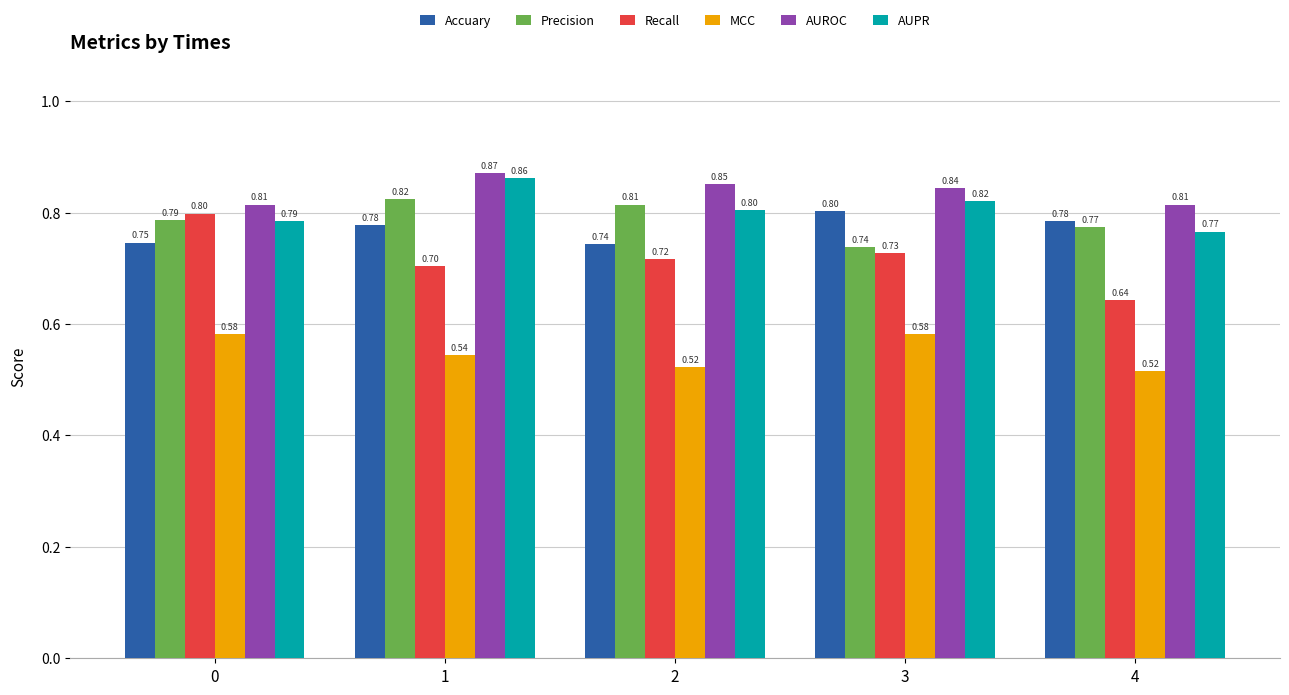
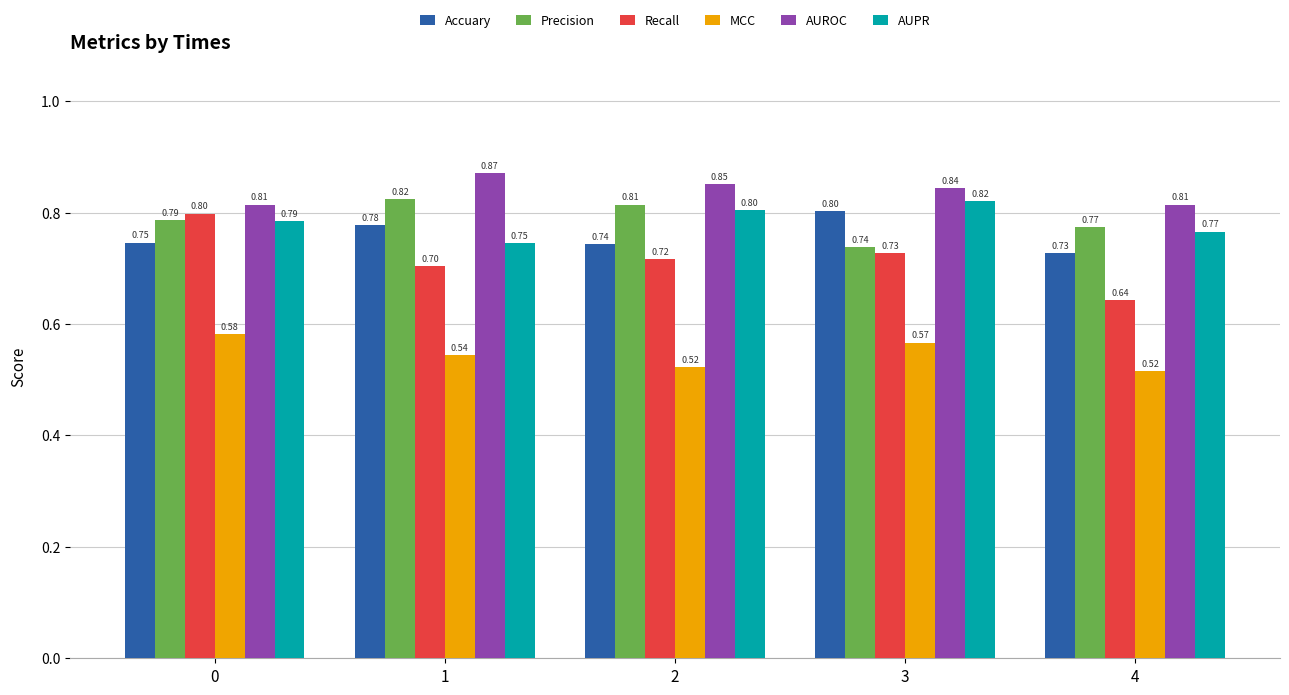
AUPR, 1: 0.86 -> 0.75
MCC, 3: 0.58 -> 0.57
Accuary, 4: 0.78 -> 0.73
